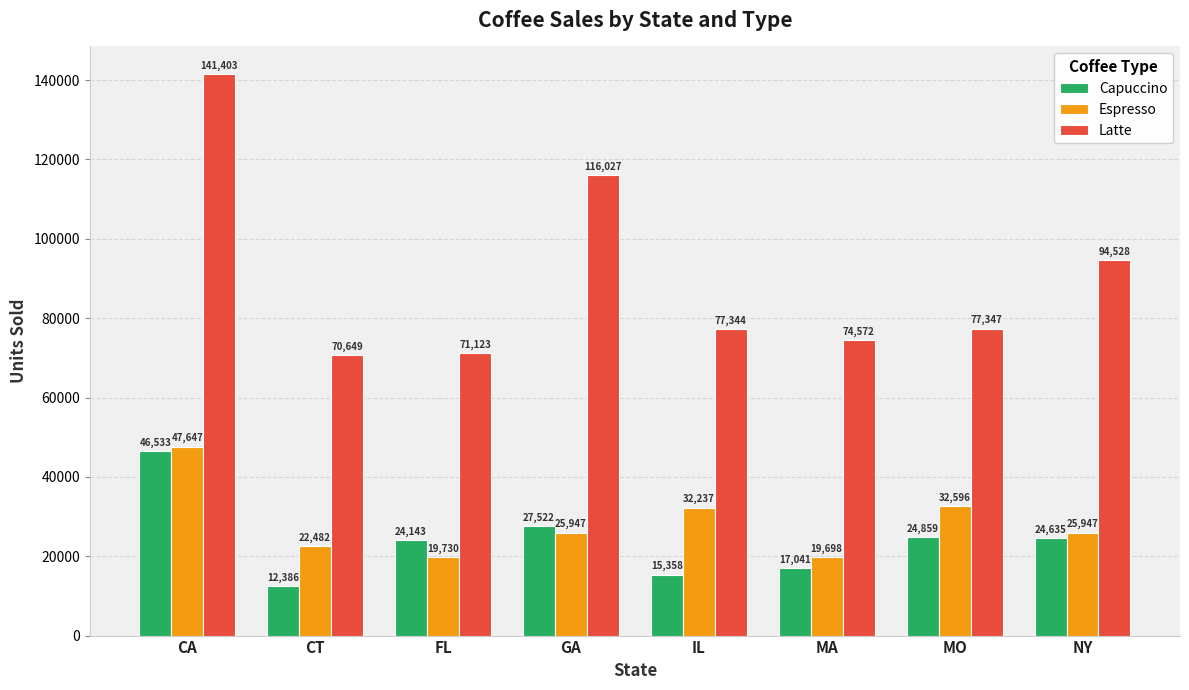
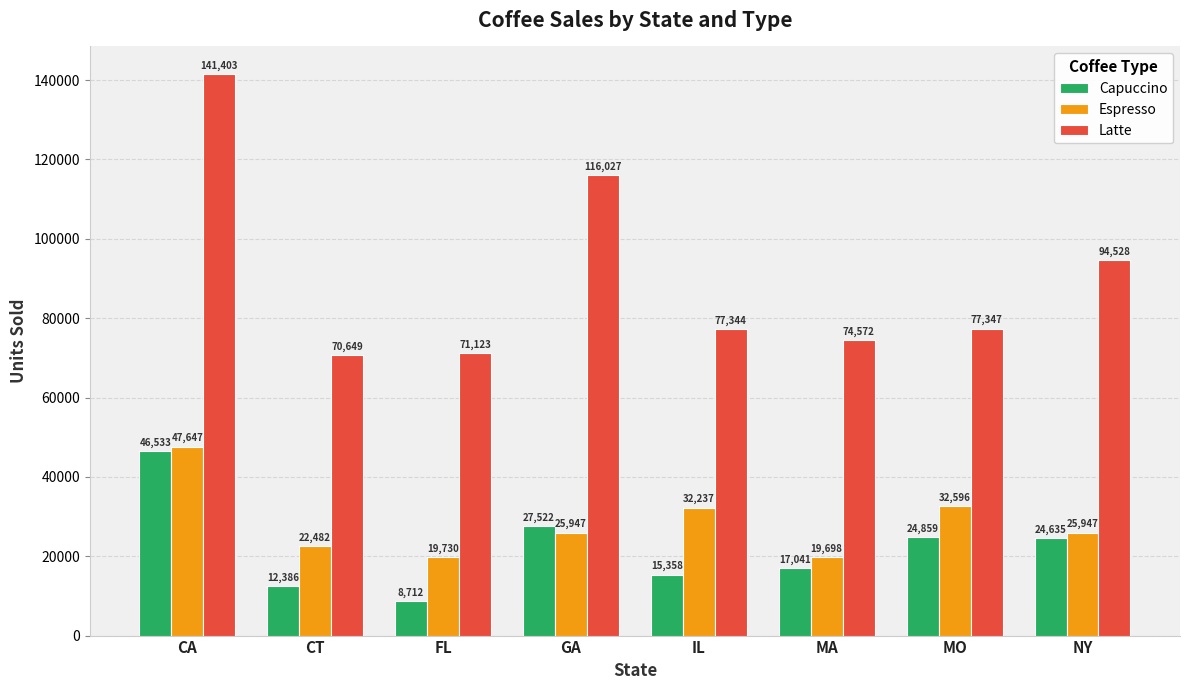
Capuccino, FL: 24,143 -> 8,712
